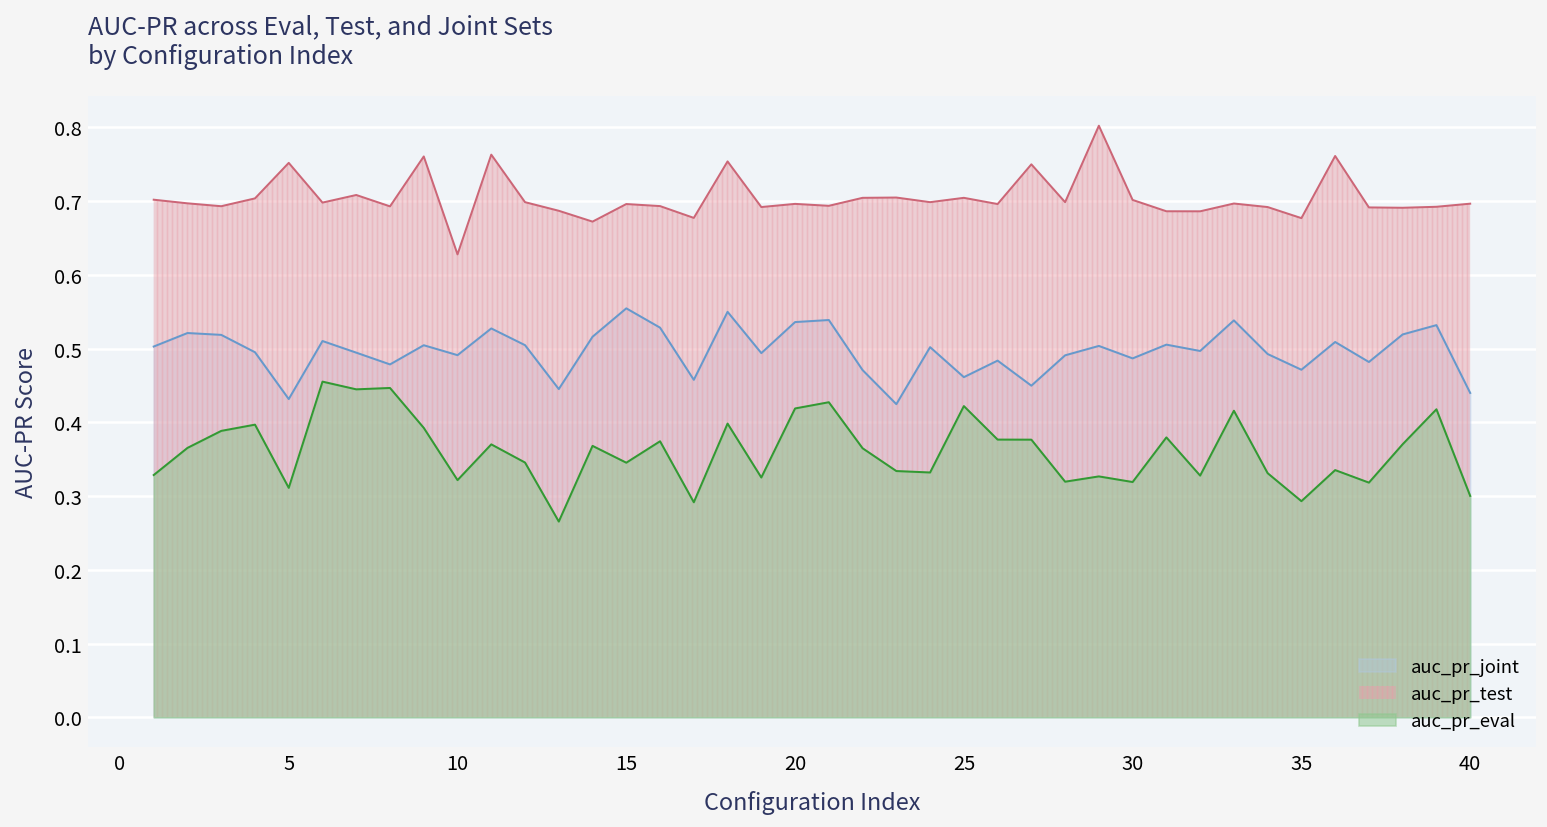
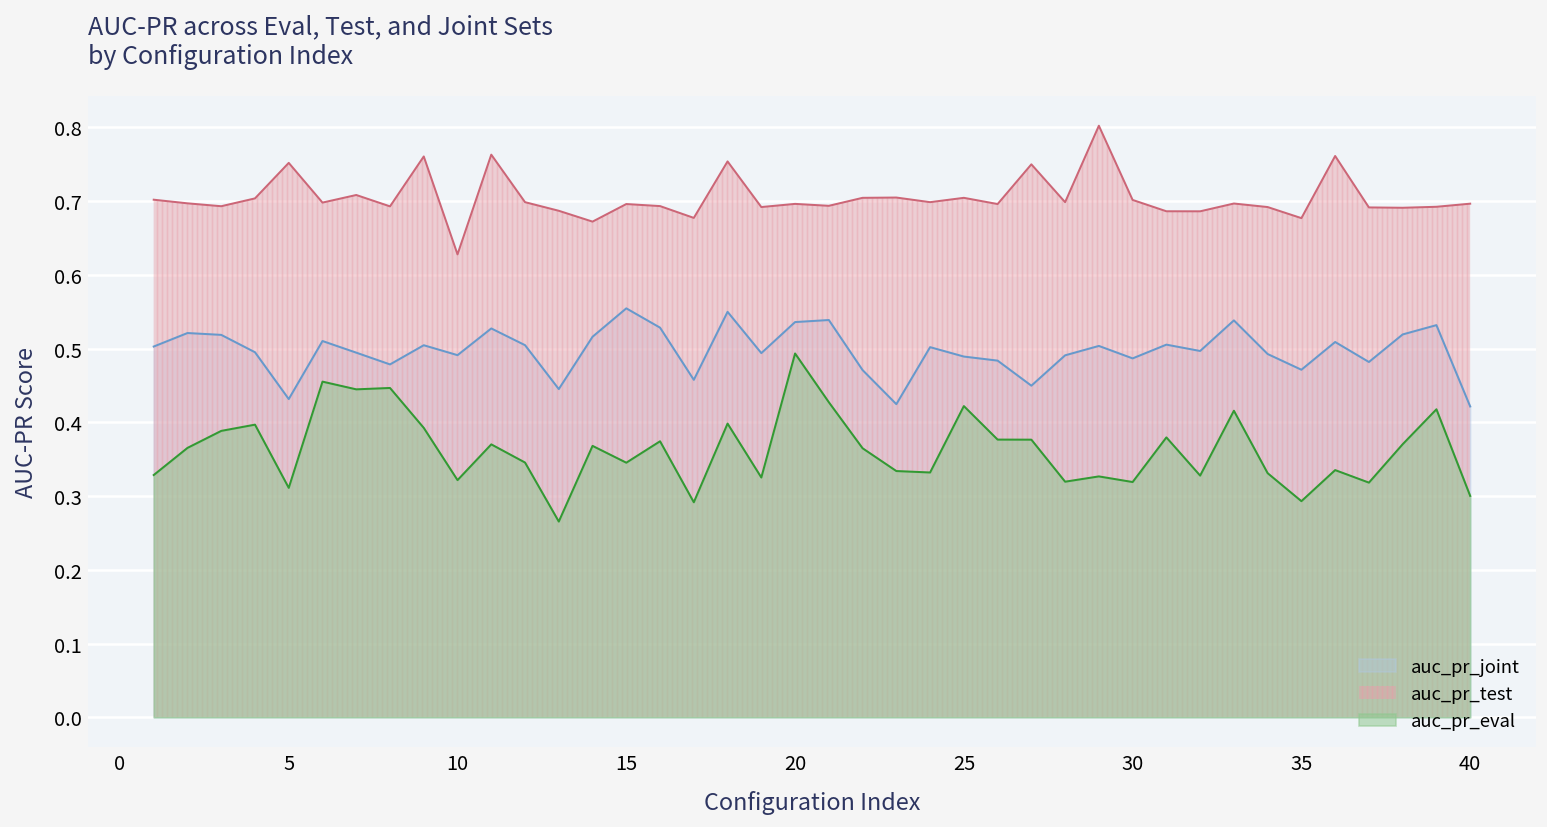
auc_pr_eval, 20: 0.42 -> 0.49
auc_pr_joint, 25: 0.46 -> 0.49
auc_pr_joint, 40: 0.44 -> 0.42
